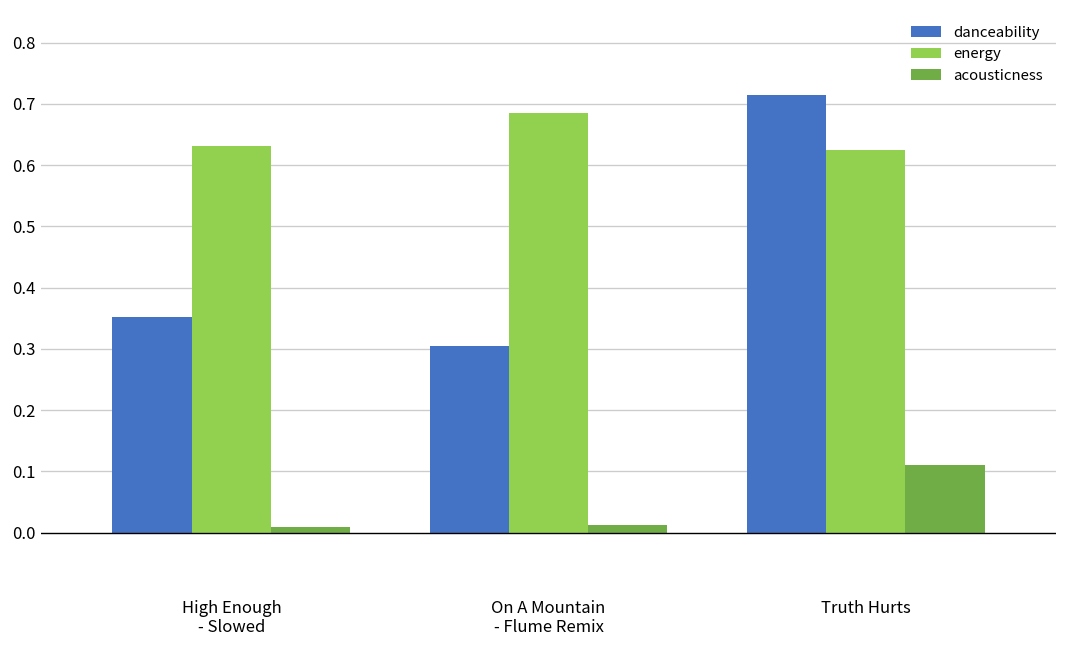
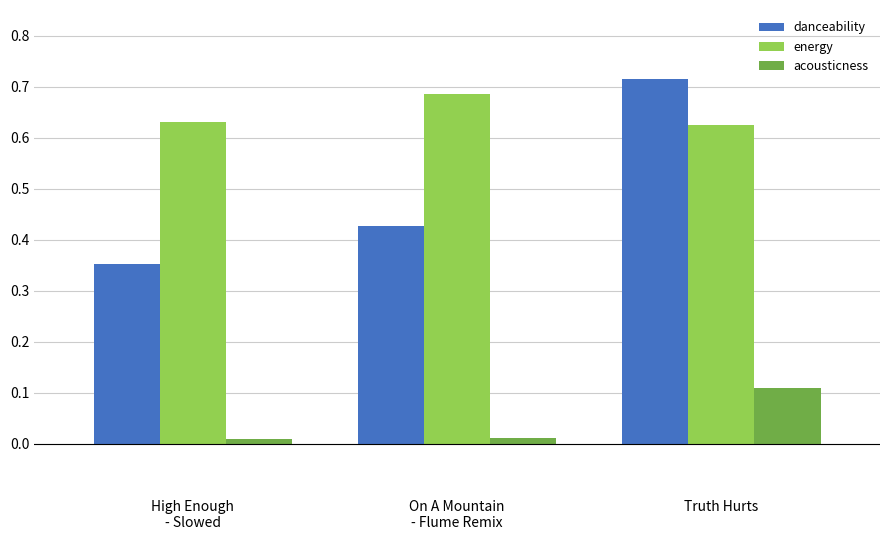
danceability, On A Mountain - Flume Remix: 0.31 -> 0.43
